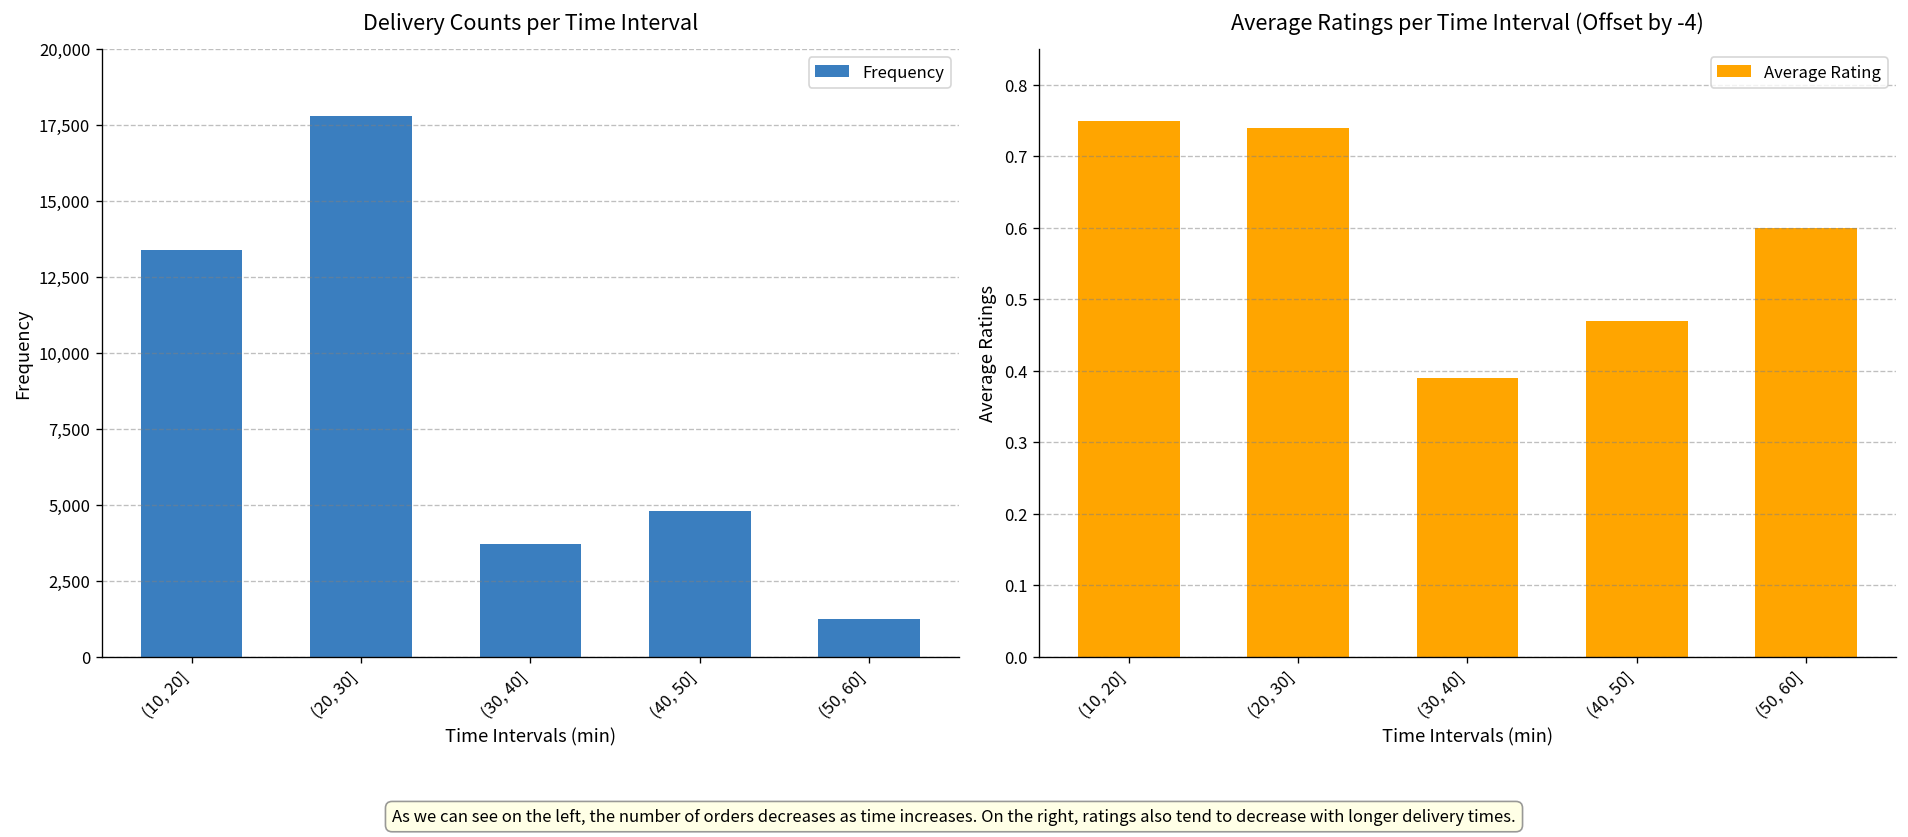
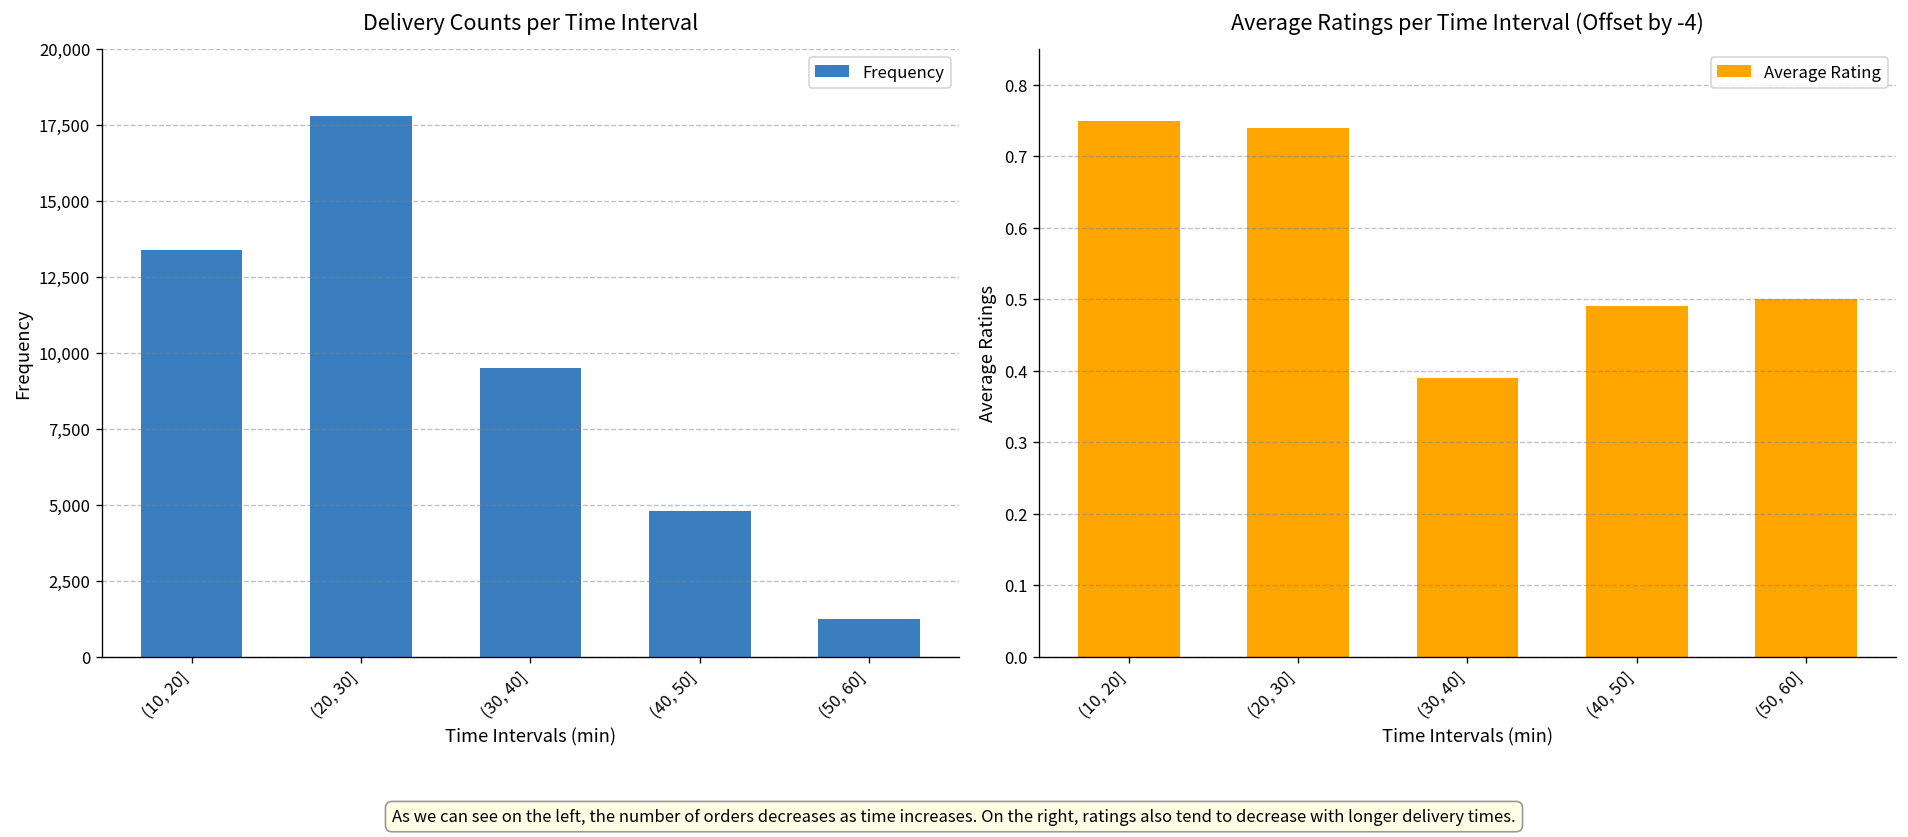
Delivery Counts per Time Interval, (30, 40]: 3,700 -> 9,500
Average Ratings per Time Interval (Offset by -4), (40, 50]: 0.47 -> 0.49
Average Ratings per Time Interval (Offset by -4), (50, 60]: 0.6 -> 0.5
